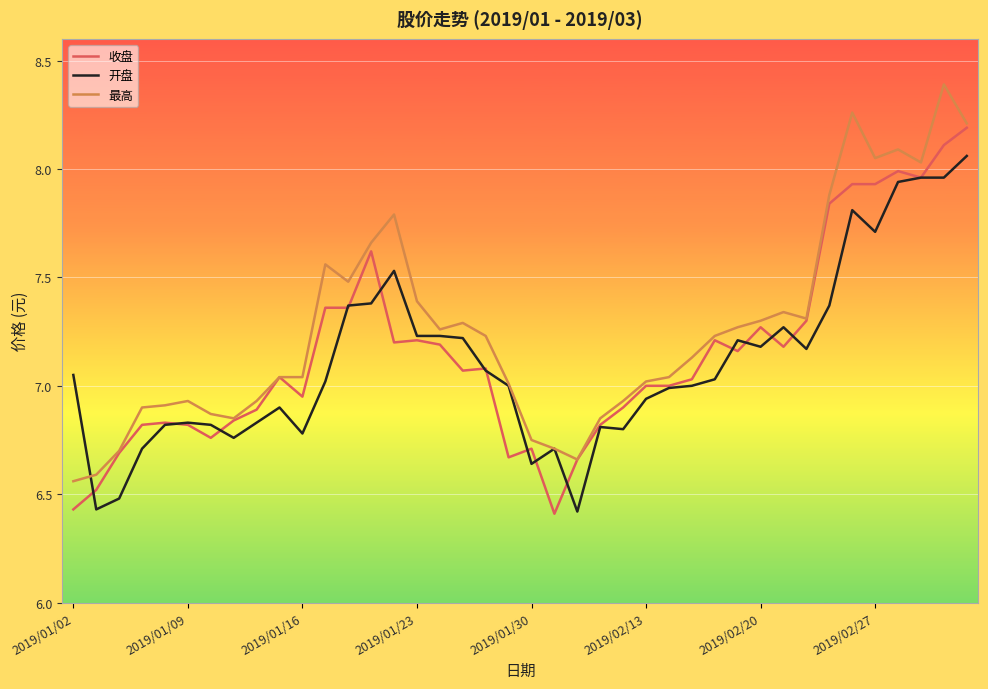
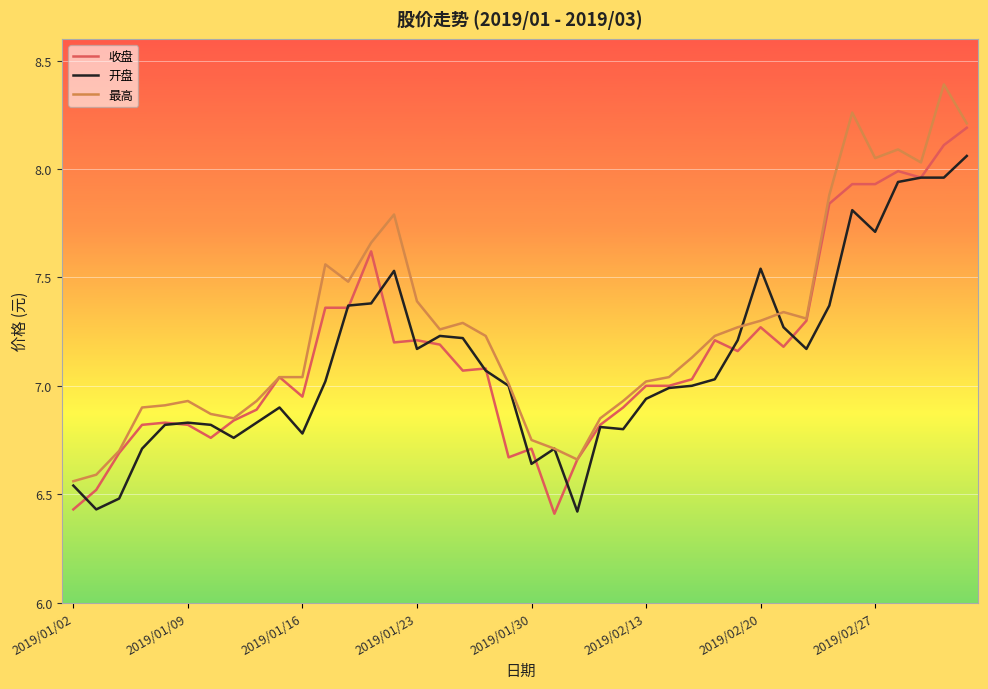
开盘, 2019/01/02: 7.05 -> 6.54
开盘, 2019/01/23: 7.23 -> 7.17
开盘, 2019/02/20: 7.18 -> 7.54
